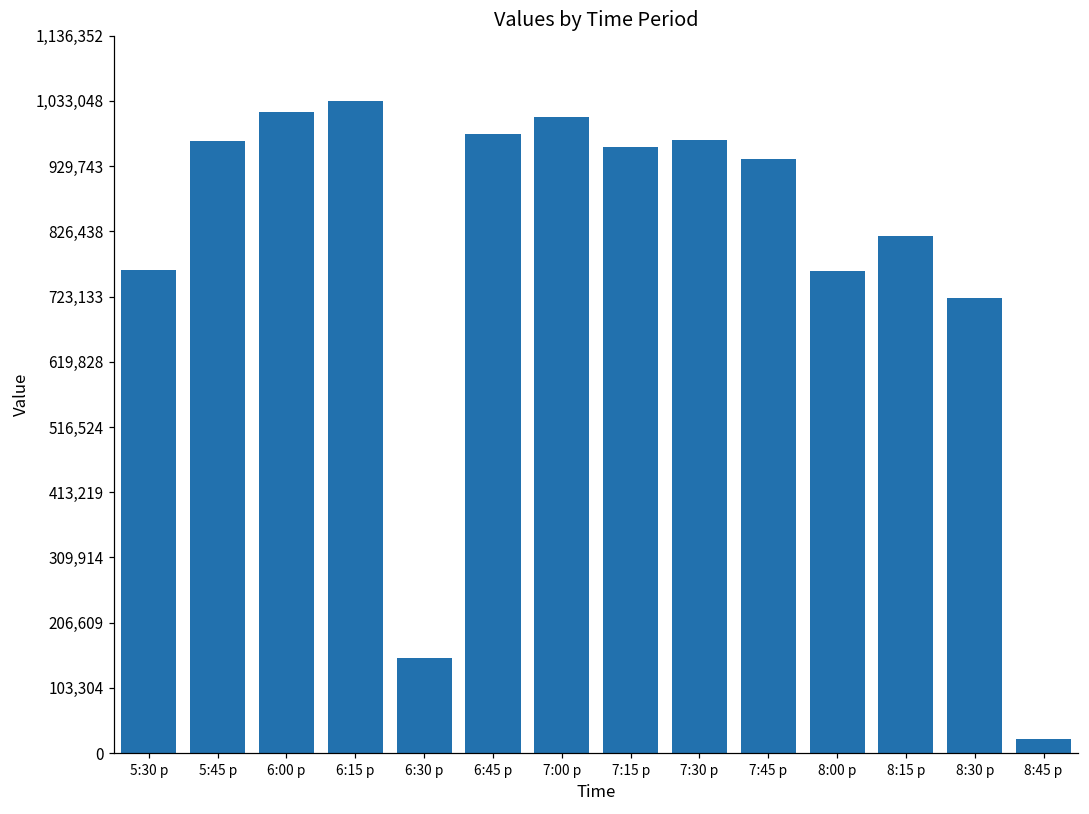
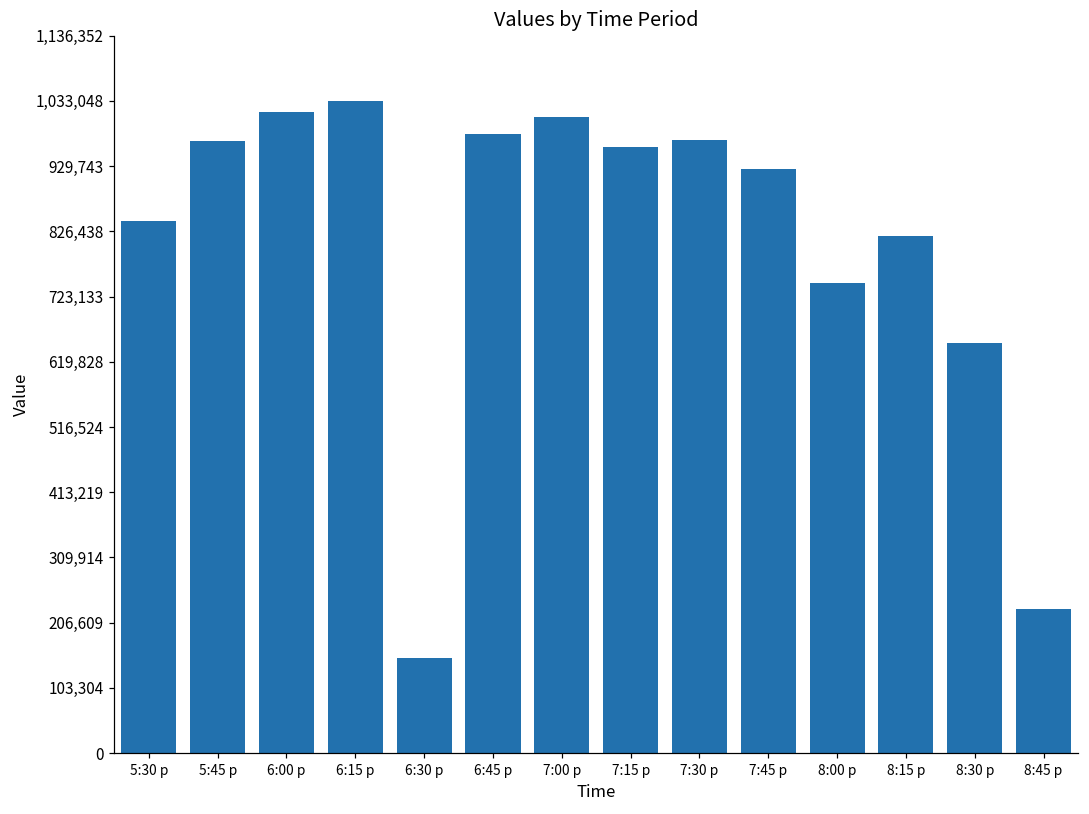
5:30 p: 760,000 -> 840,000
7:45 p: 940,000 -> 930,000
8:00 p: 760,000 -> 740,000
8:30 p: 720,000 -> 650,000
8:45 p: 20,000 -> 230,000
